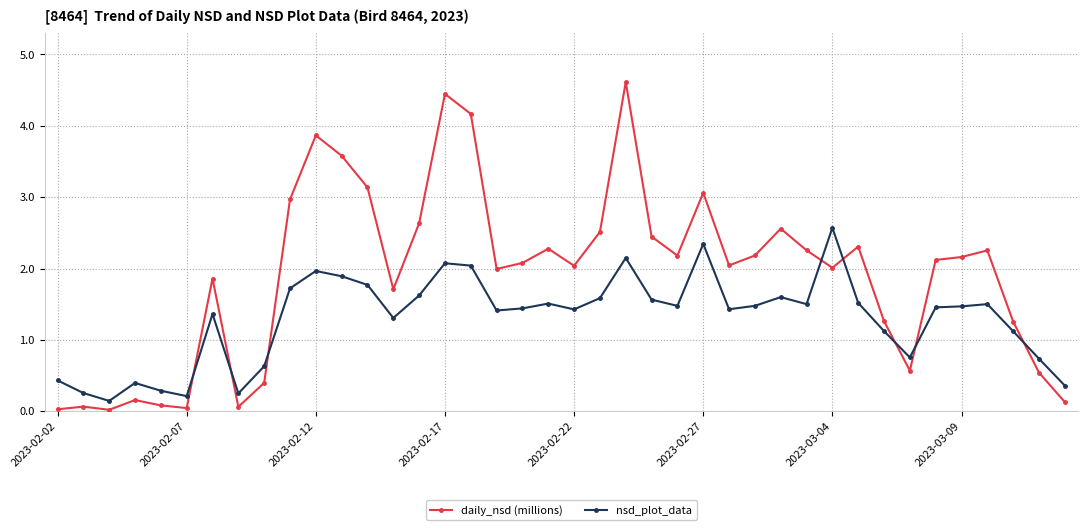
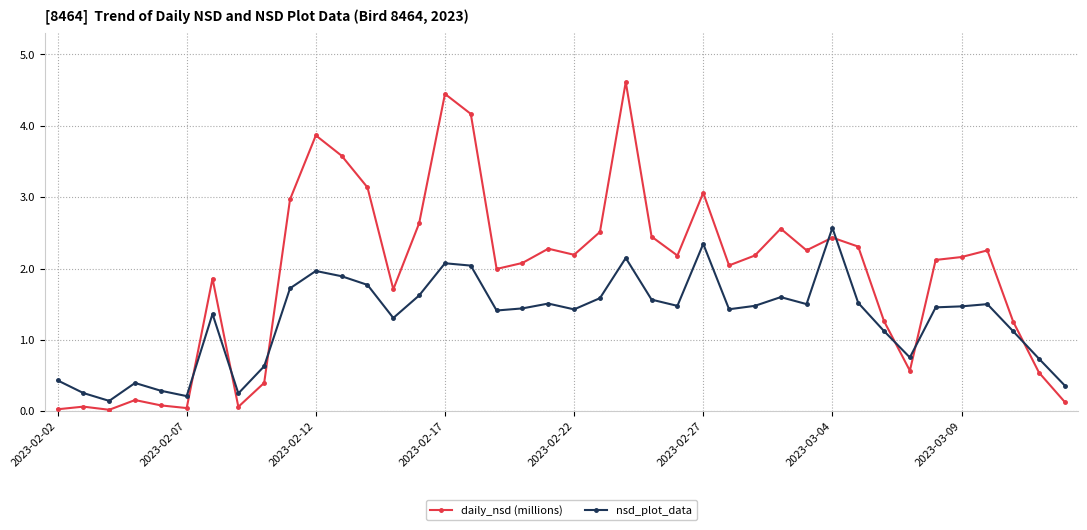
daily_nsd (millions), 2023-02-22: 2.0 -> 2.2
daily_nsd (millions), 2023-03-04: 2.0 -> 2.4
